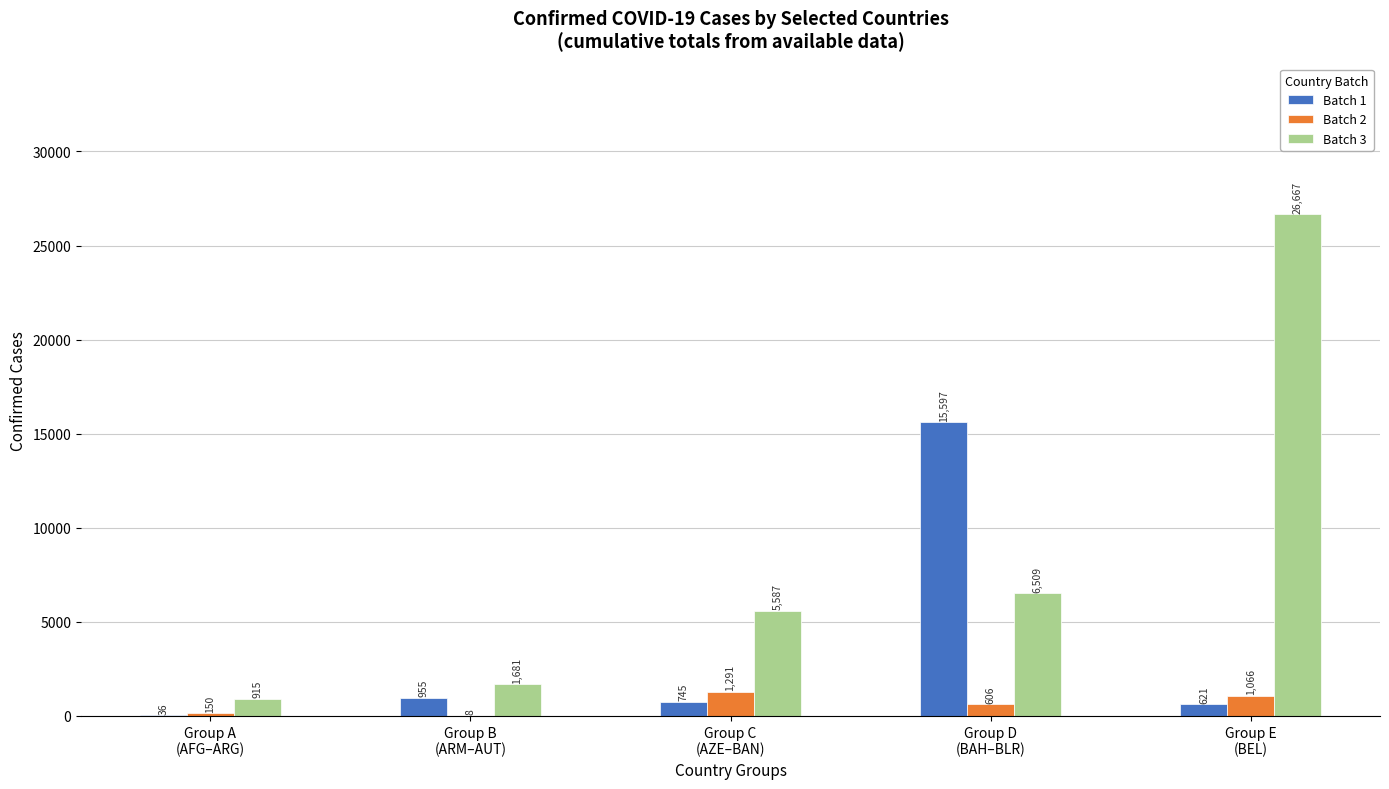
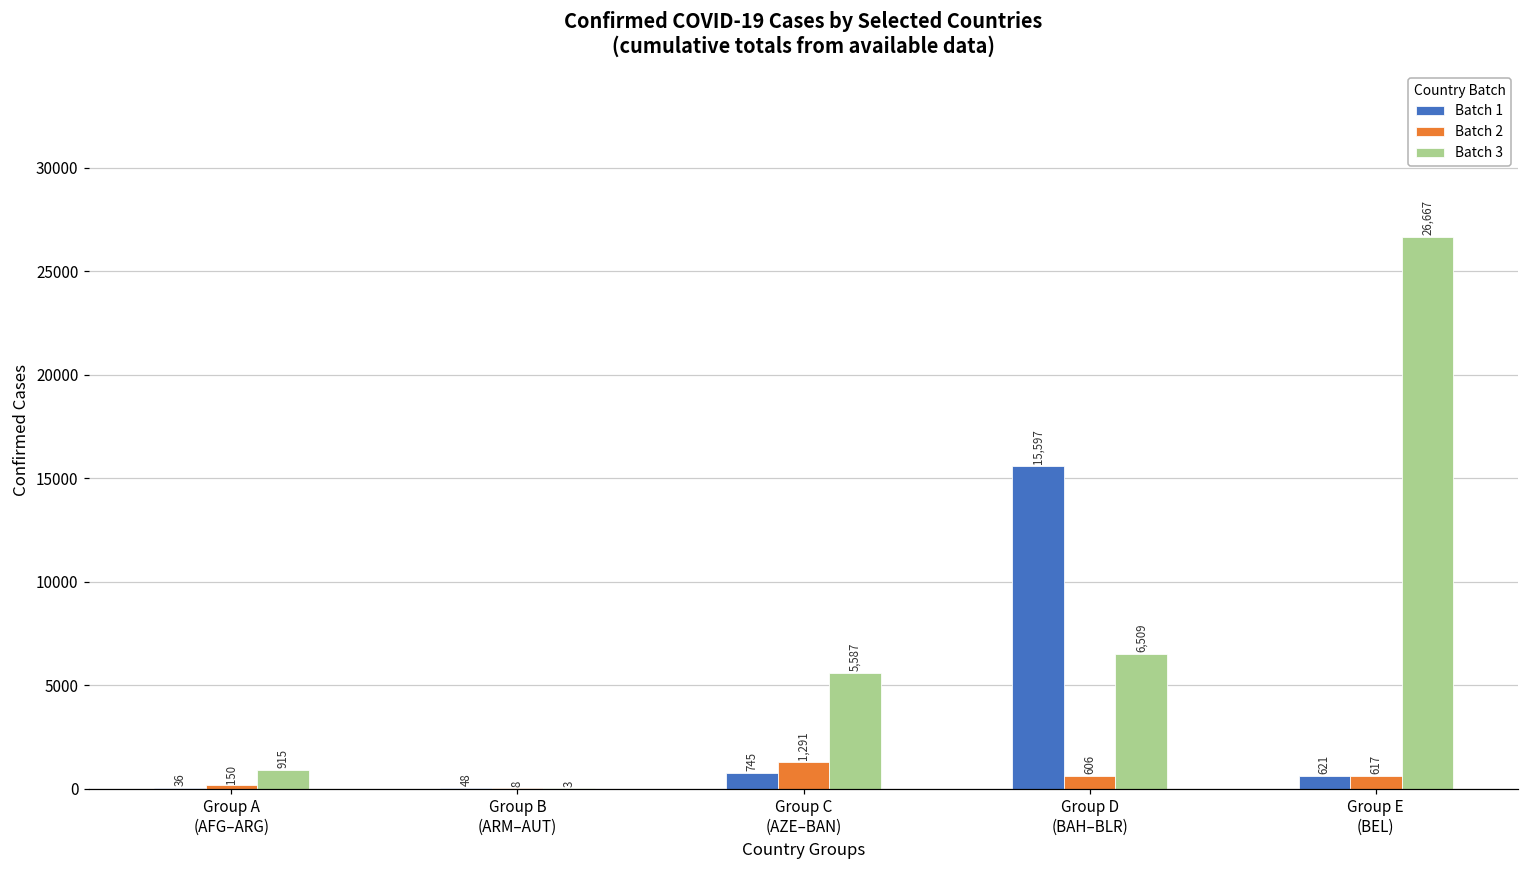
Batch 1, Group B (ARM–AUT): 955 -> 48
Batch 3, Group B (ARM–AUT): 1,681 -> 3
Batch 2, Group E (BEL): 1,066 -> 617
